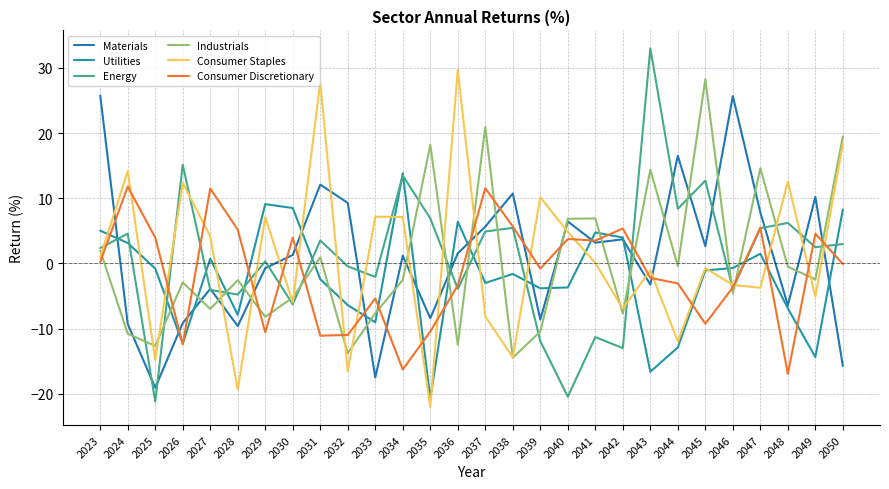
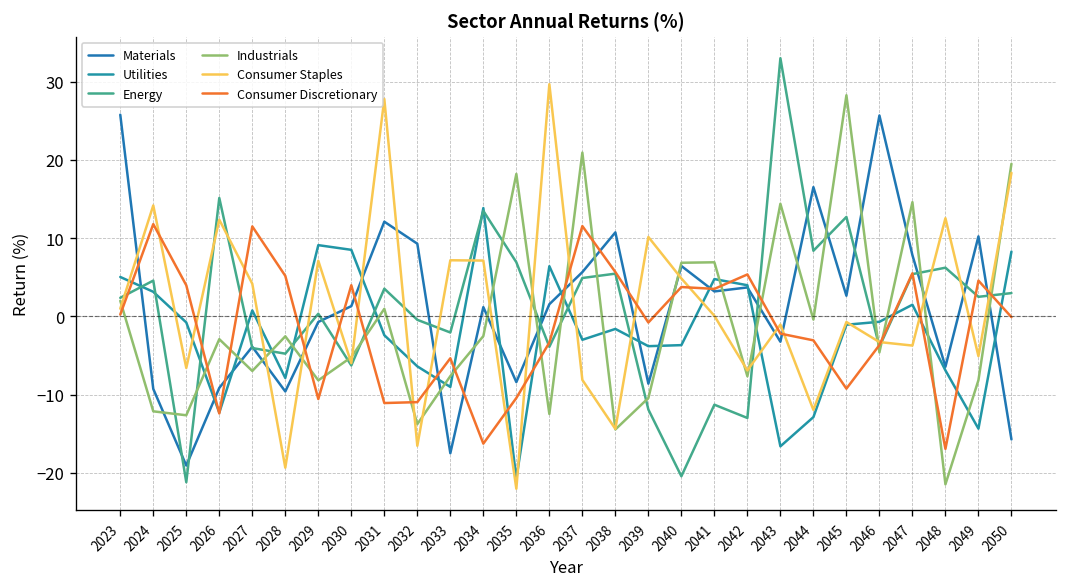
Industrials, 2024: -11 -> -12
Consumer Staples, 2025: -15 -> -7
Industrials, 2048: 0 -> -21
Industrials, 2049: -2 -> -8
